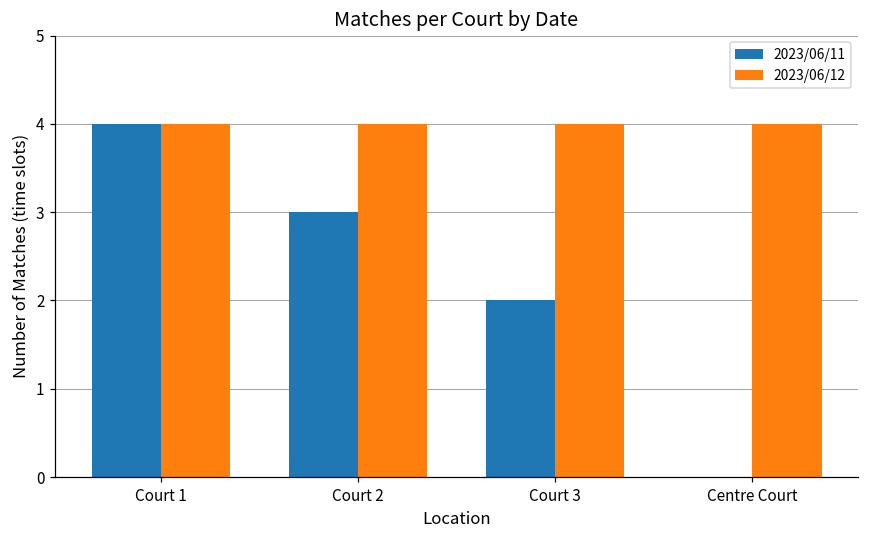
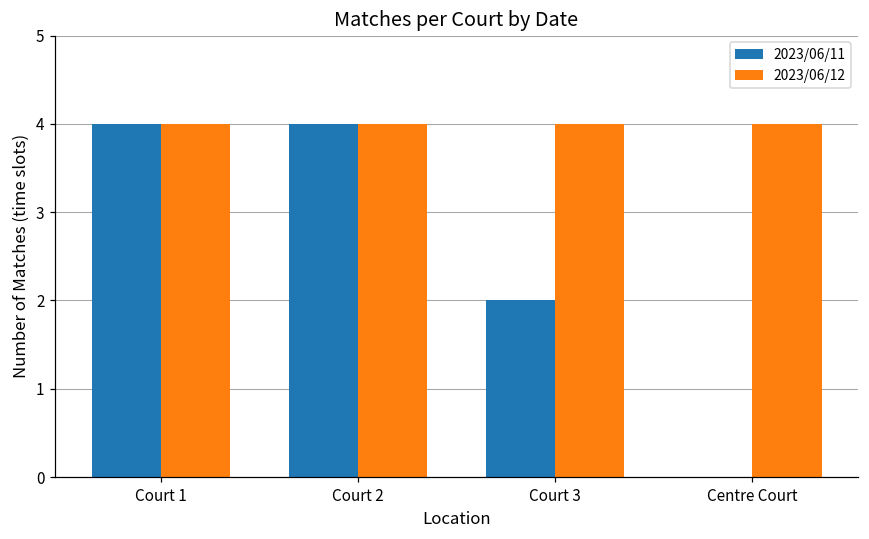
2023/06/11, Court 2: 3 -> 4
